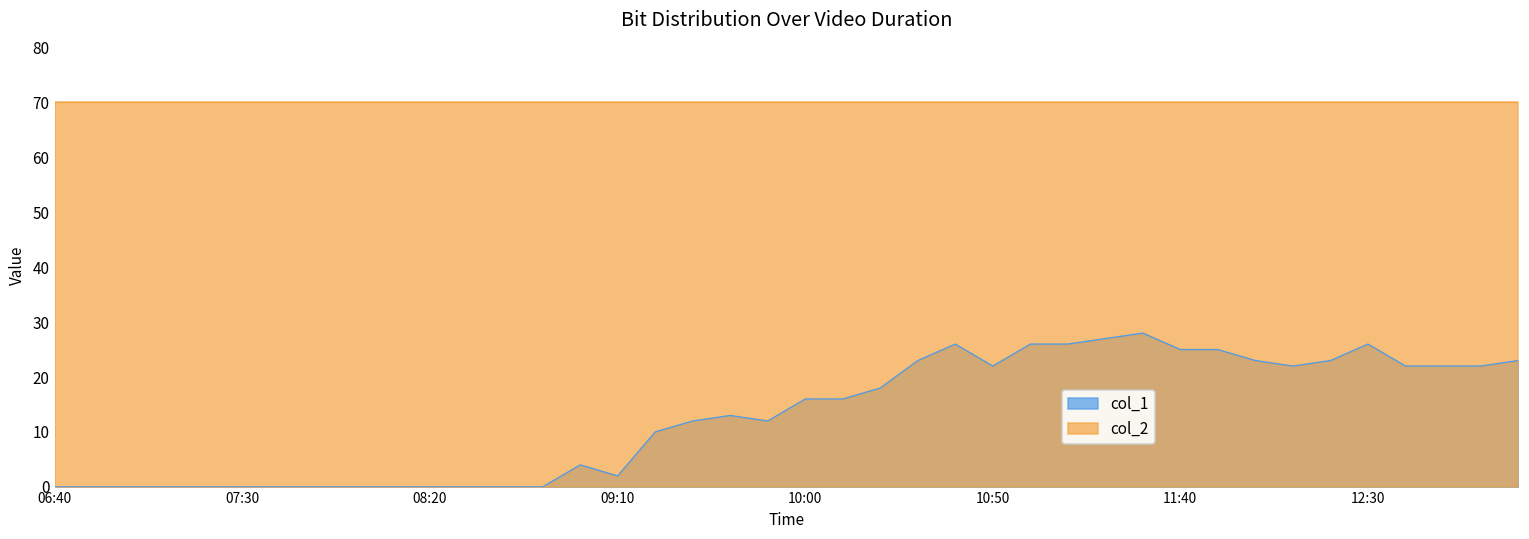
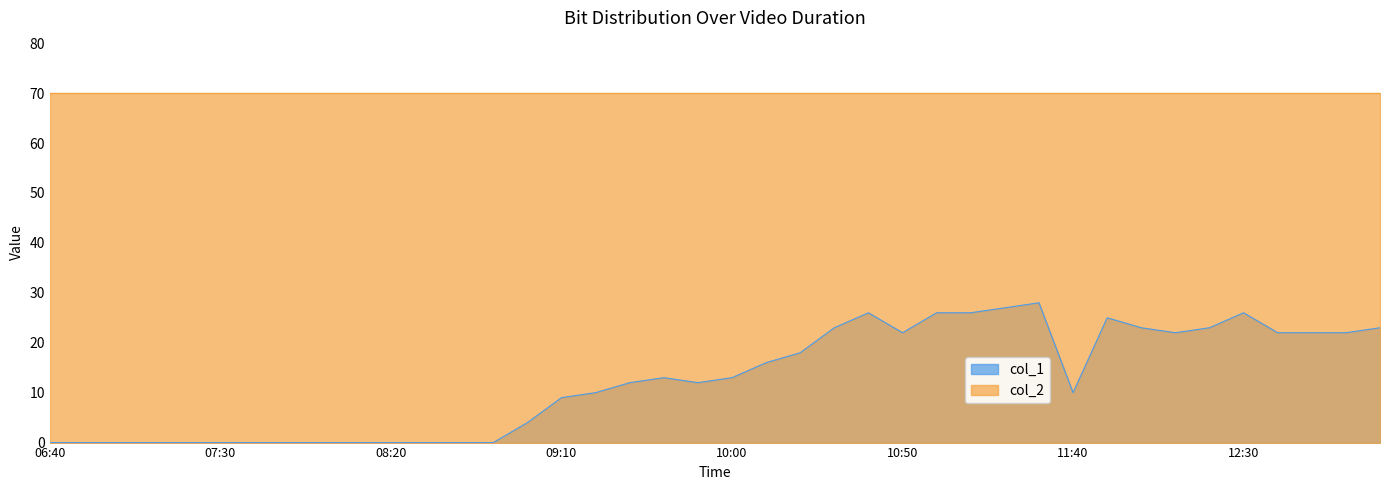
col_1, 09:10: 2 -> 9
col_1, 10:00: 16 -> 13
col_1, 11:40: 25 -> 10
